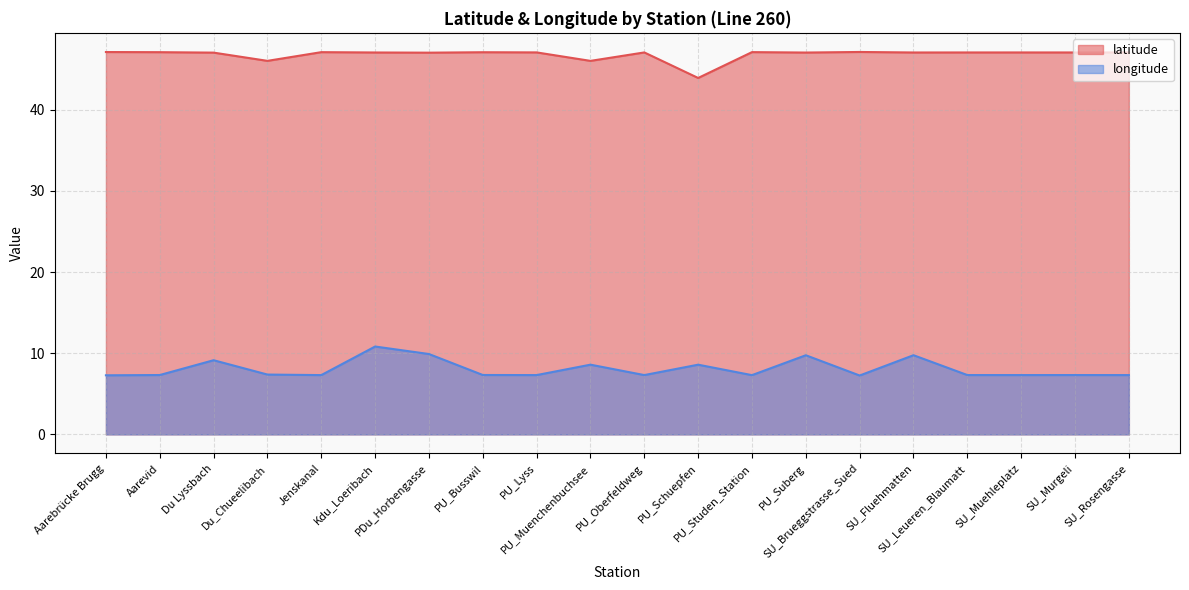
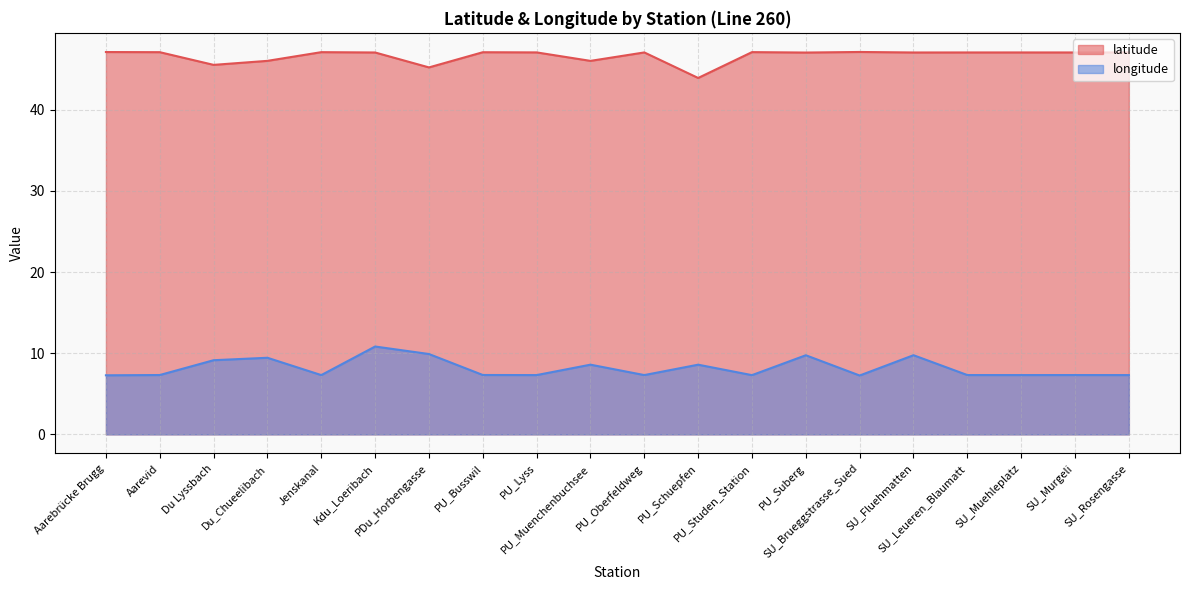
latitude, Du Lyssbach: 47 -> 46
longitude, Du_Chueelibach: 7 -> 9
latitude, PDu_Horbengasse: 47 -> 45
